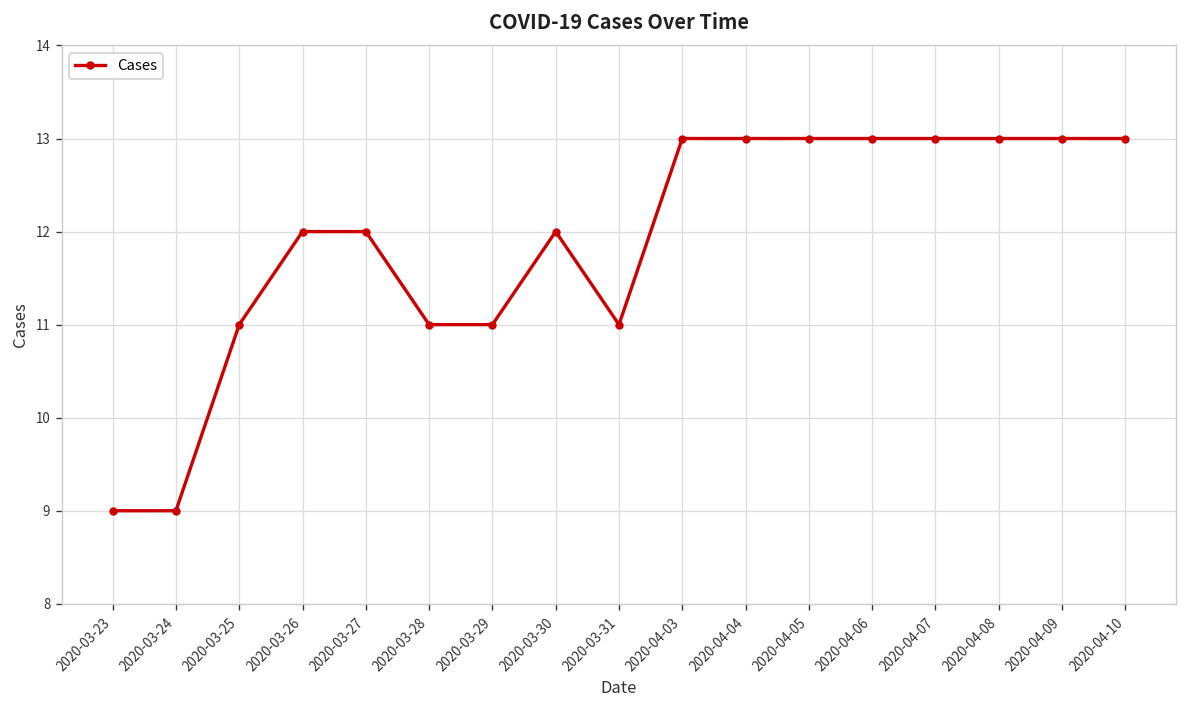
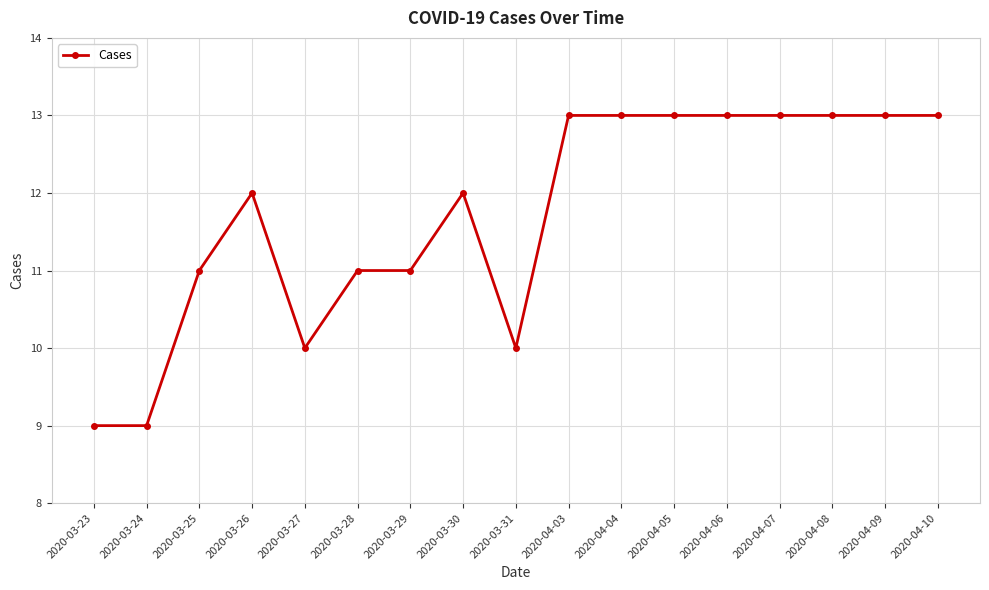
2020-03-27: 12 -> 10
2020-03-31: 11 -> 10
